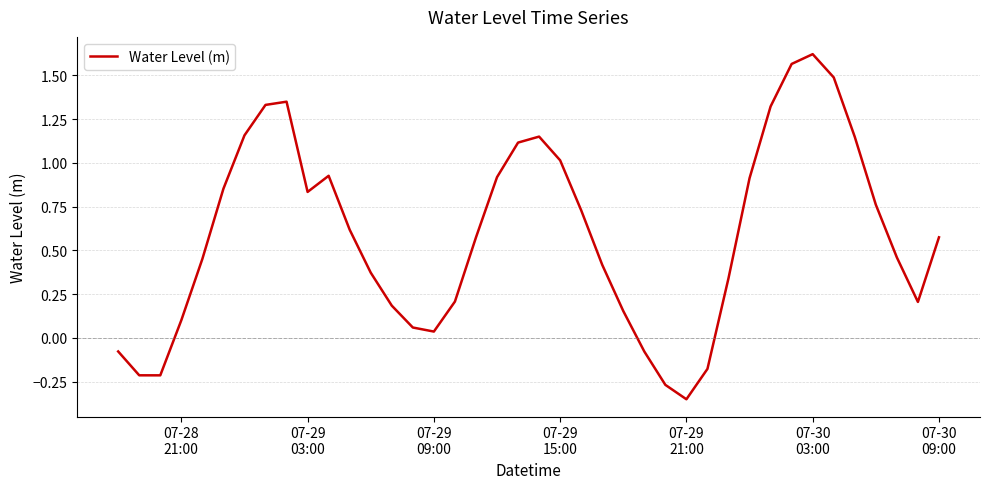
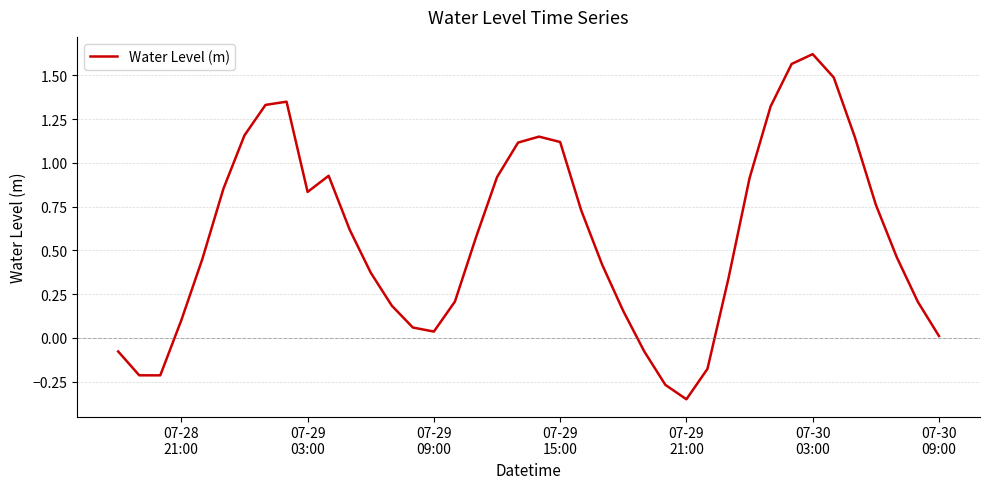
07-29 15:00: 1.01 -> 1.12
07-30 09:00: 0.57 -> 0.01
